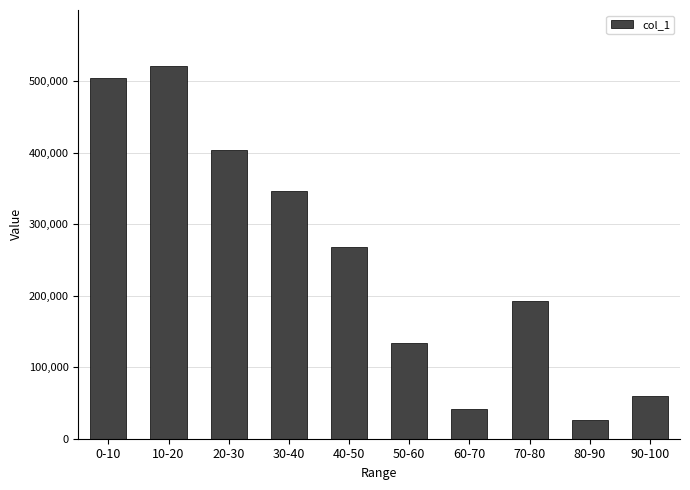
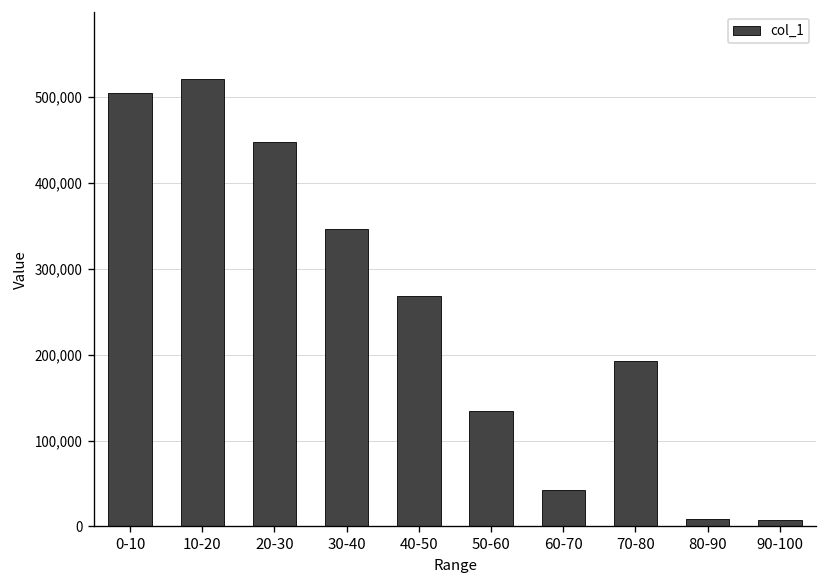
20-30: 400,000 -> 450,000
80-90: 30,000 -> 10,000
90-100: 60,000 -> 10,000
